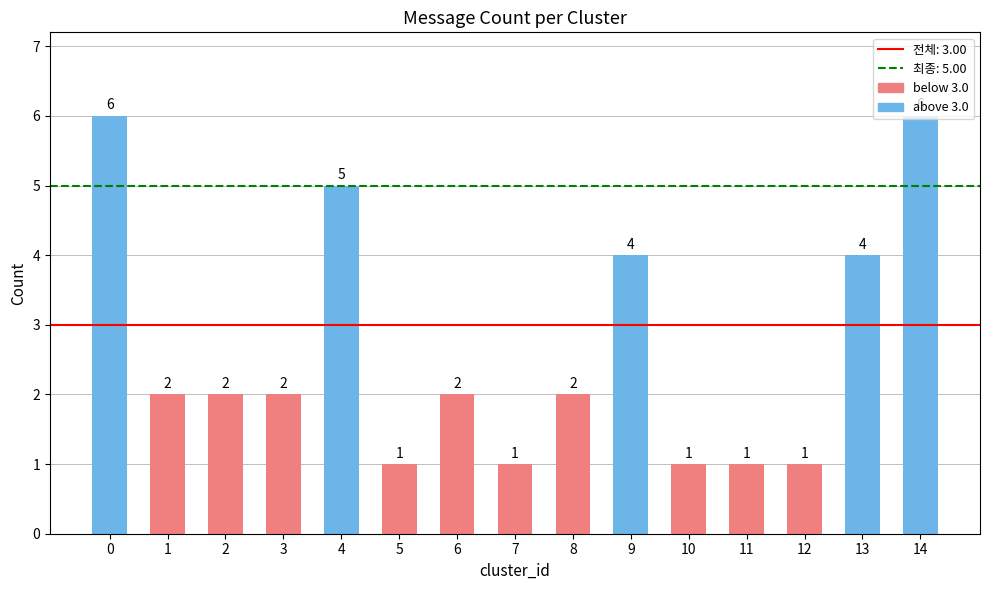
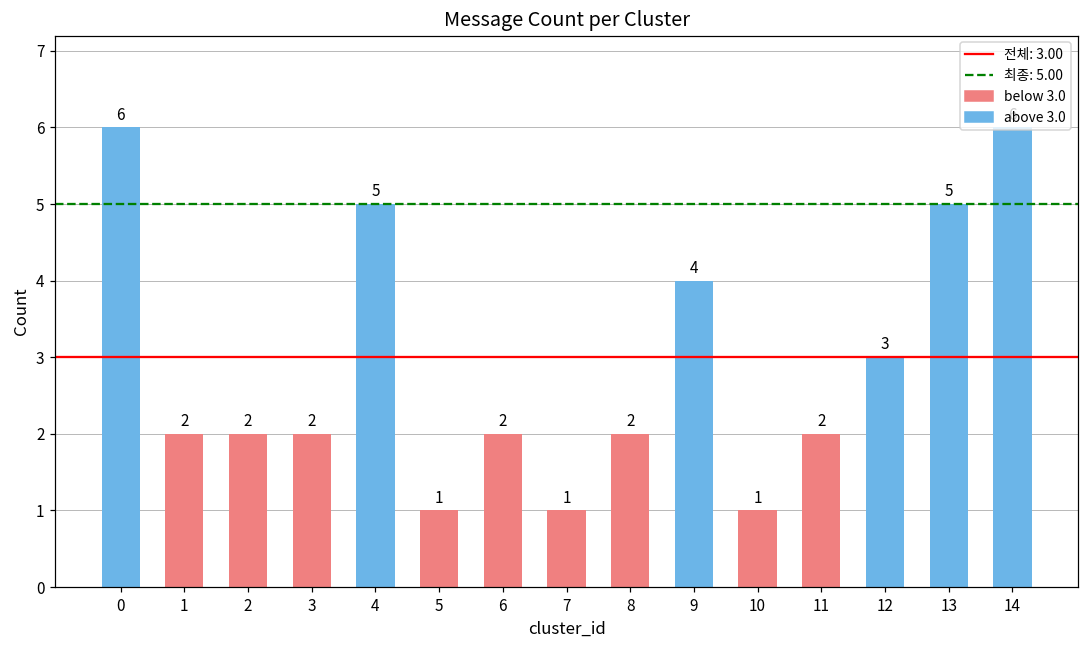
11: 1 -> 2
12: 1 -> 3
13: 4 -> 5
